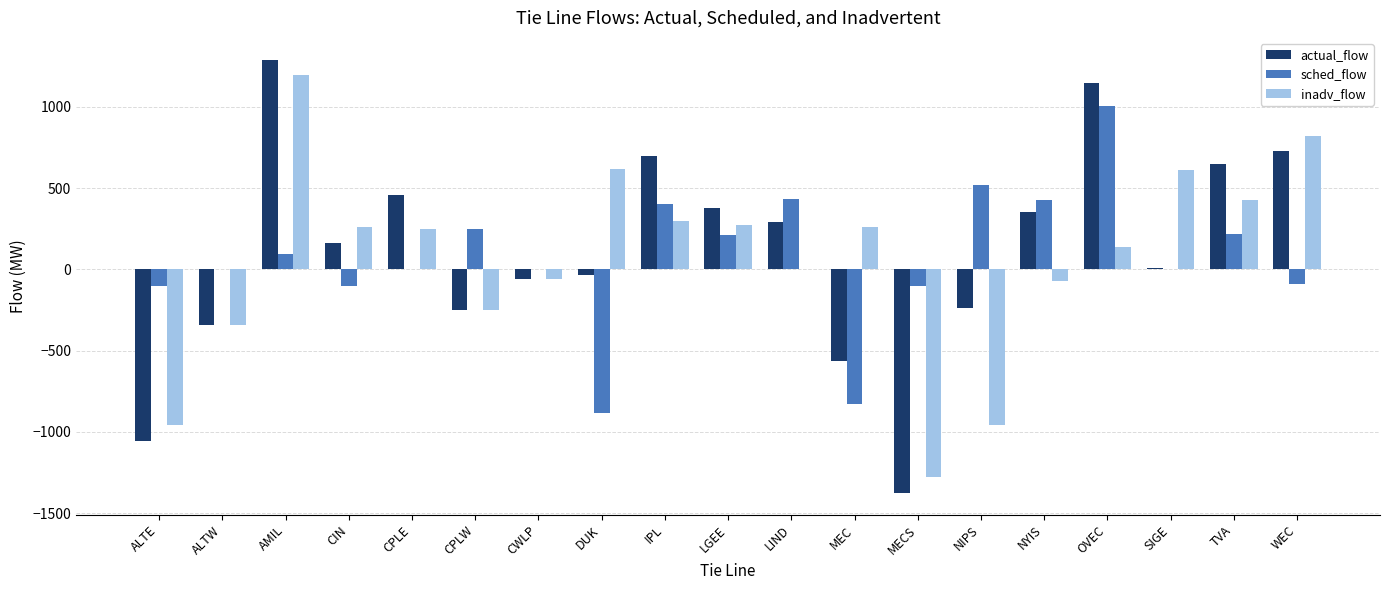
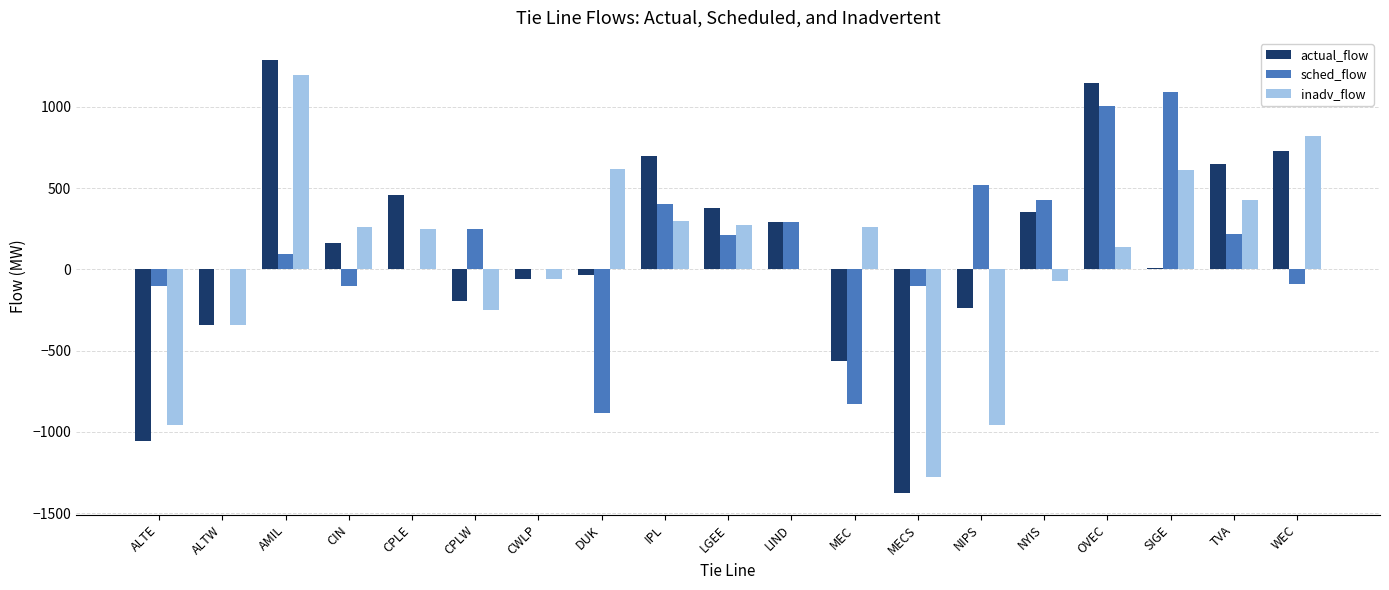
actual_flow, CPLW: -250 -> -200
sched_flow, LIND: 430 -> 300
sched_flow, SIGE: 0 -> 1090
